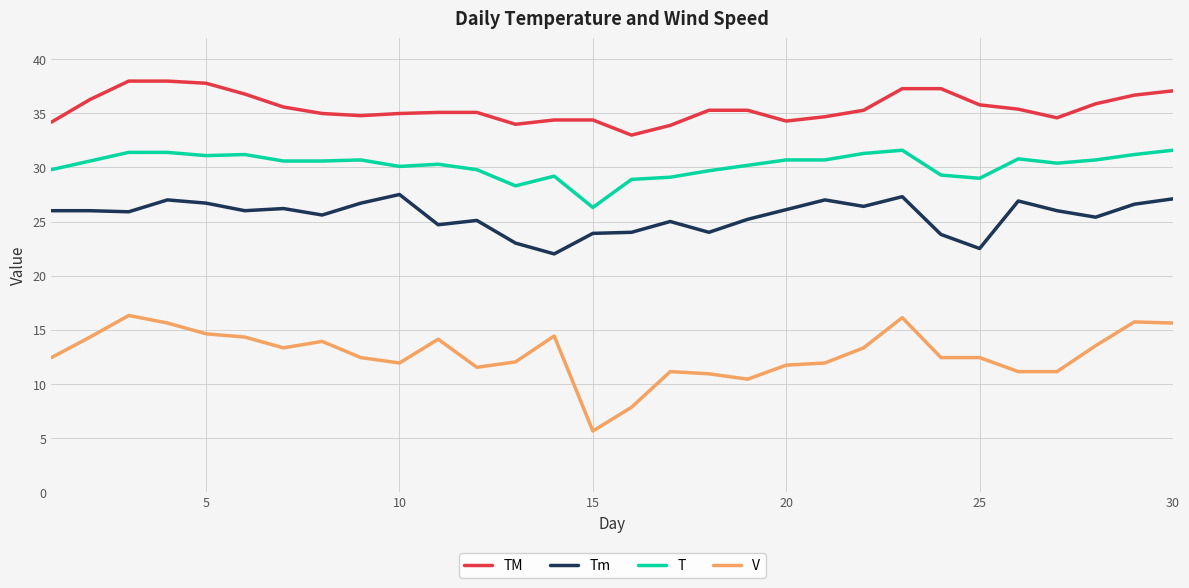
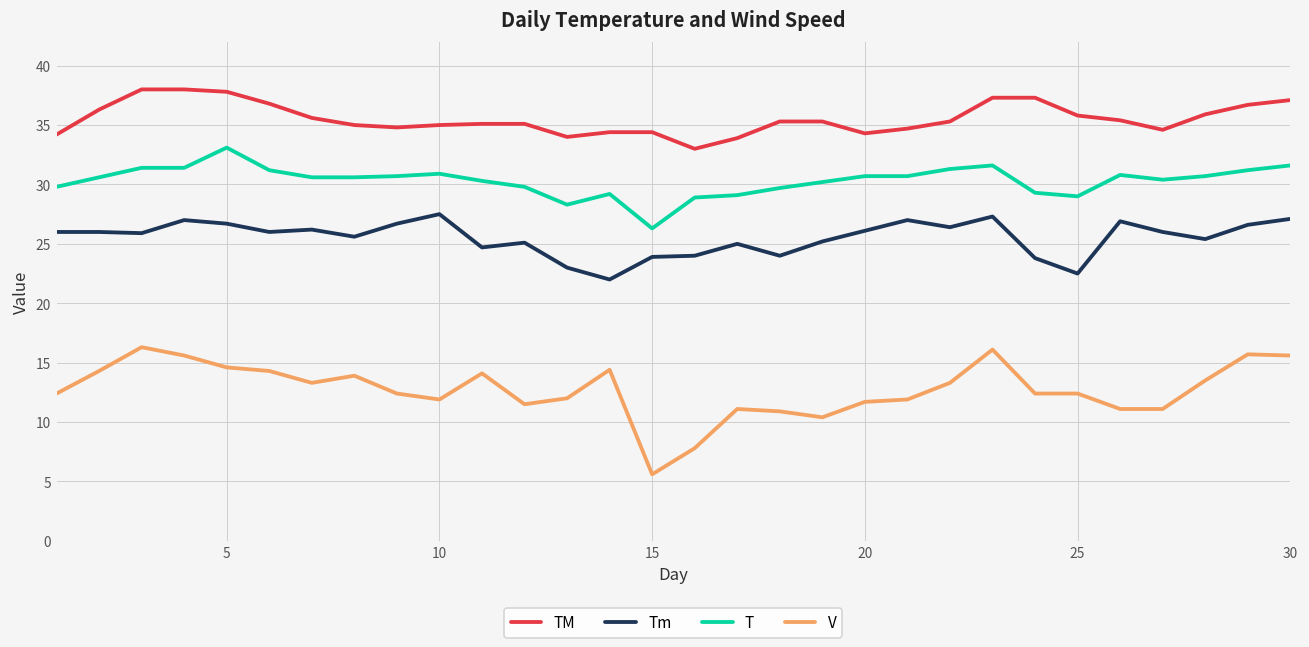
T, 5: 31.1 -> 33.1
T, 10: 30.1 -> 30.9
